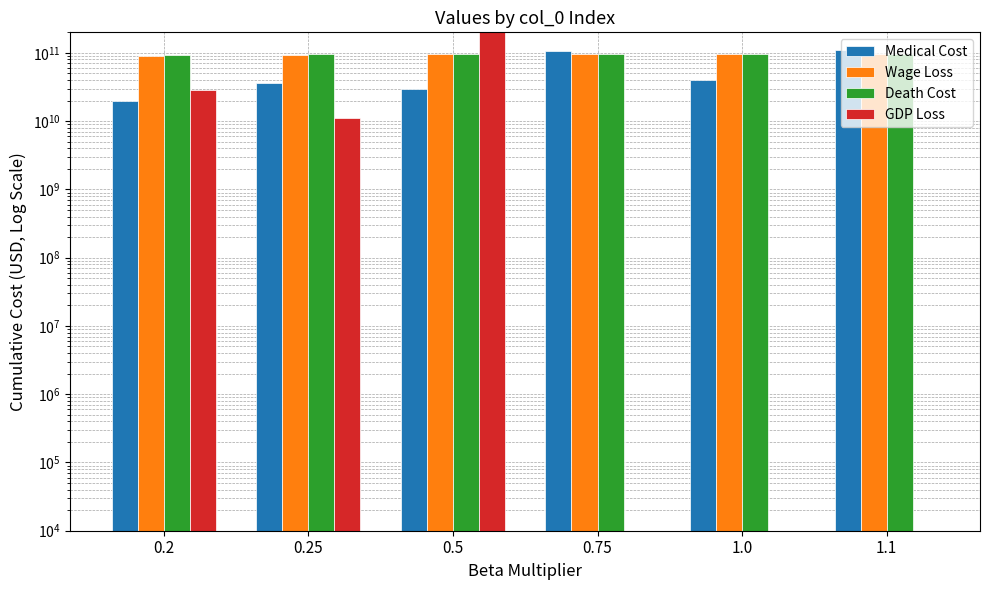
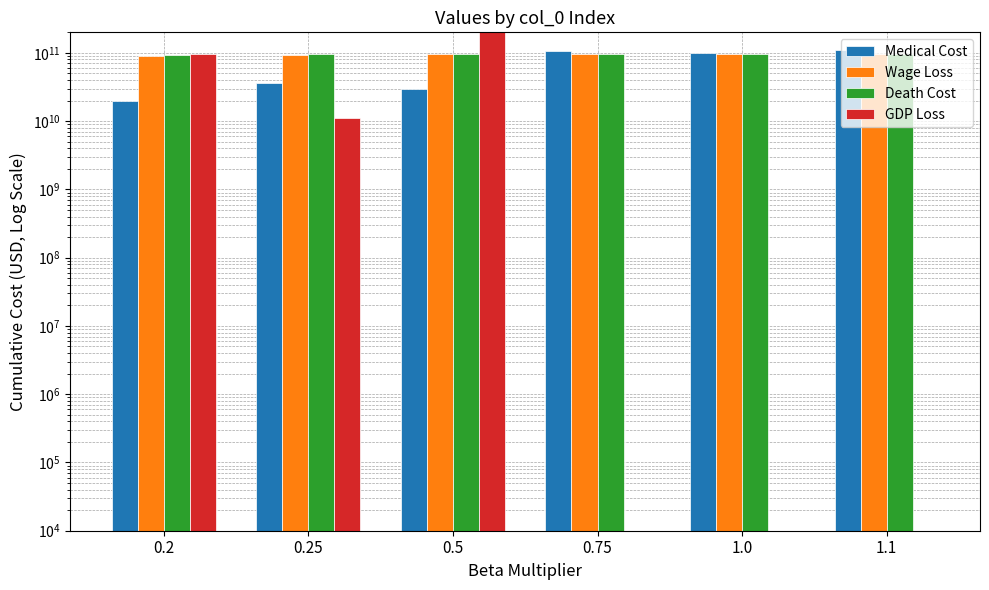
GDP Loss, 0.2: 29000000000 -> 100000000000
Medical Cost, 1.0: 40000000000 -> 100000000000
